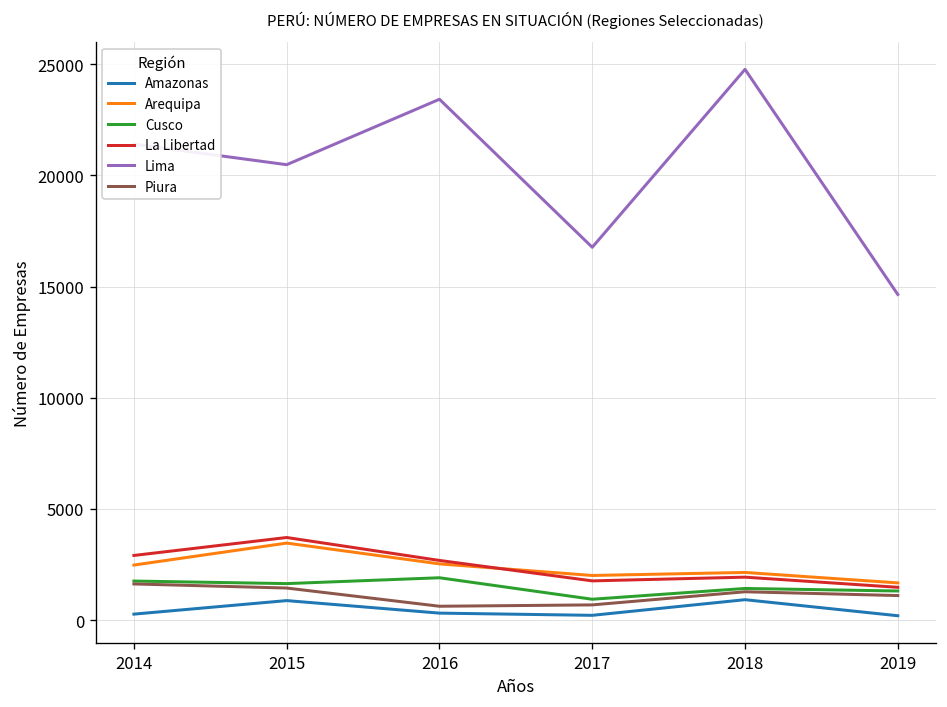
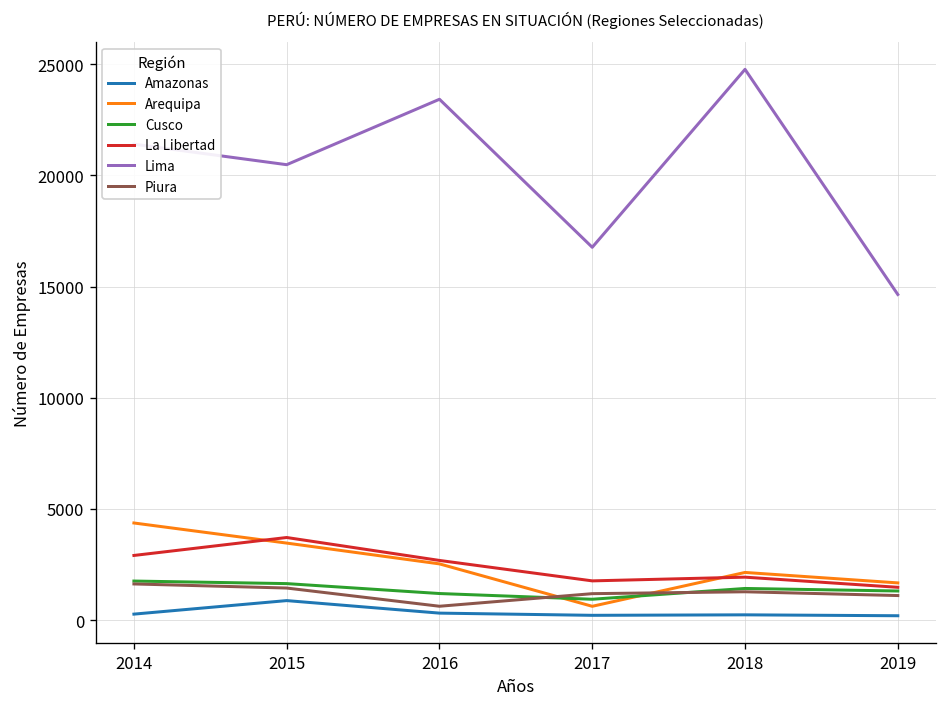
Arequipa, 2014: 2500 -> 4400
Cusco, 2016: 1900 -> 1200
Arequipa, 2017: 2000 -> 600
Piura, 2017: 700 -> 1200
Amazonas, 2018: 900 -> 200
